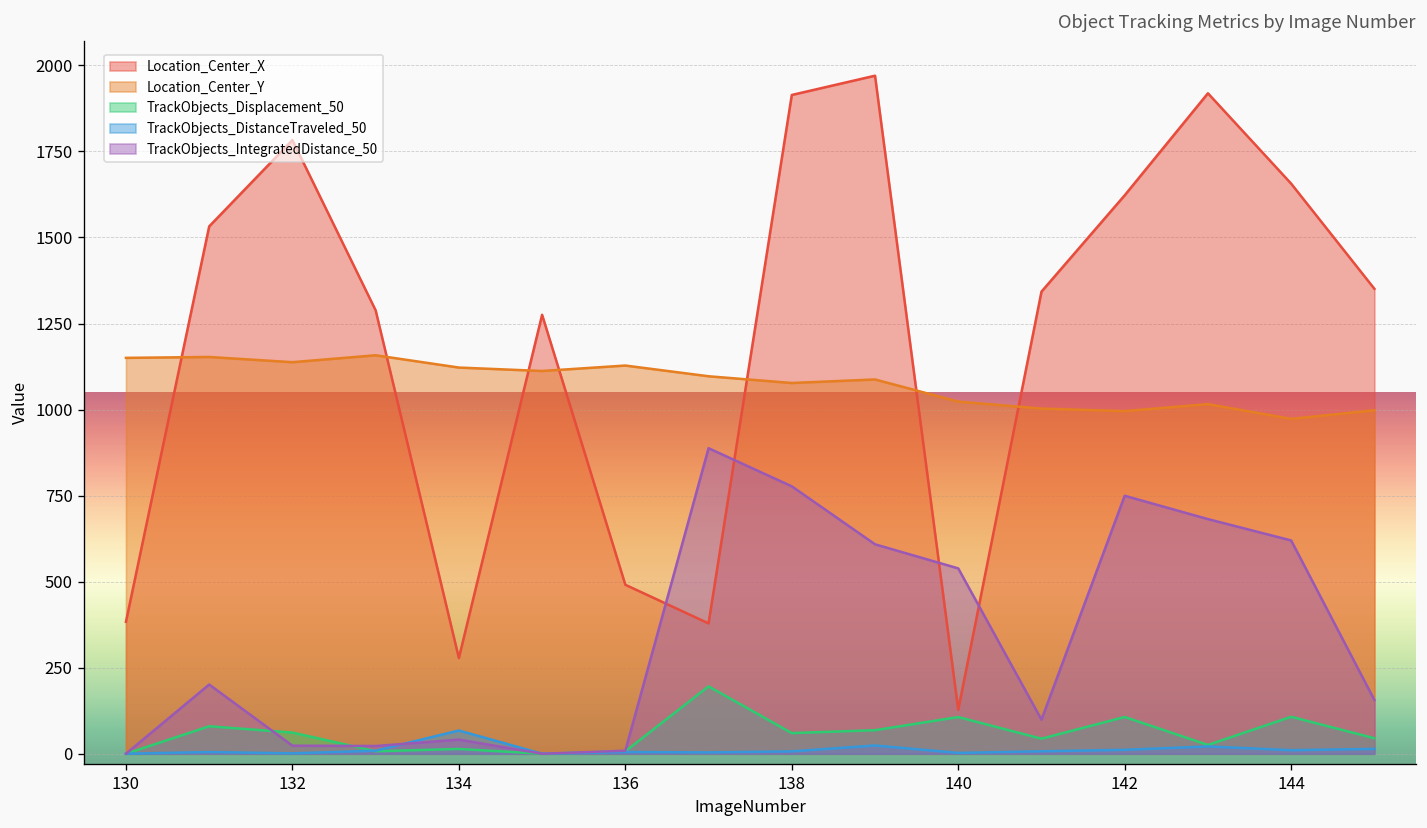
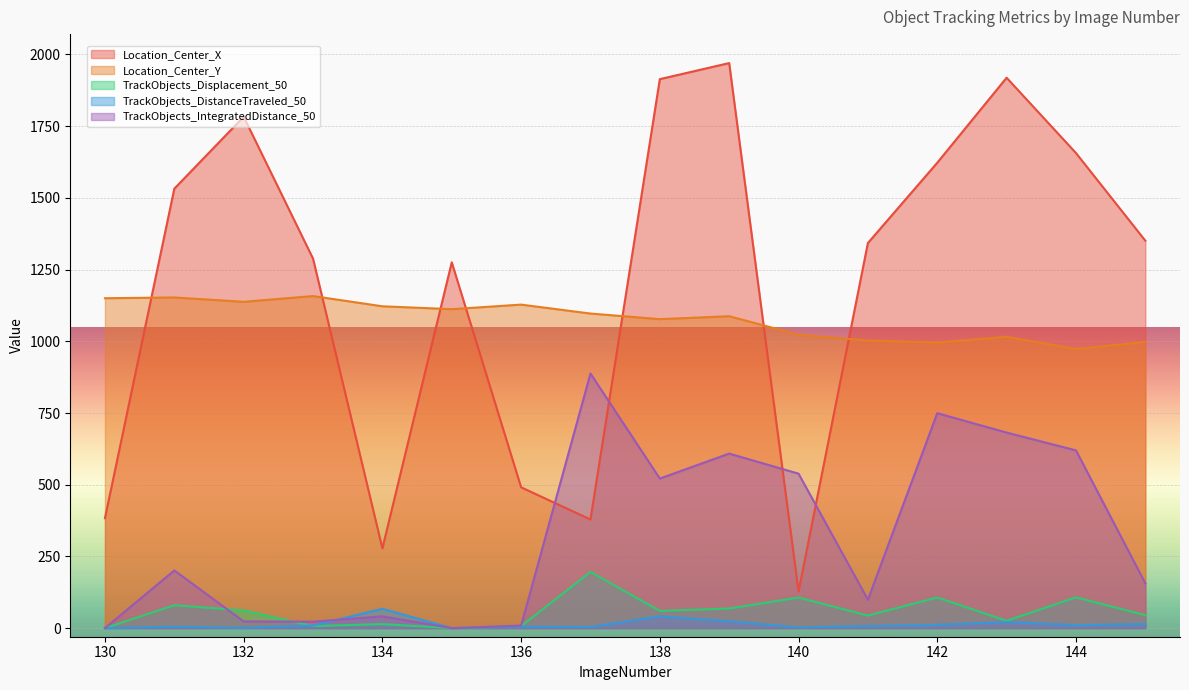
TrackObjects_DistanceTraveled_50, 138: 10 -> 40
TrackObjects_IntegratedDistance_50, 138: 780 -> 520
